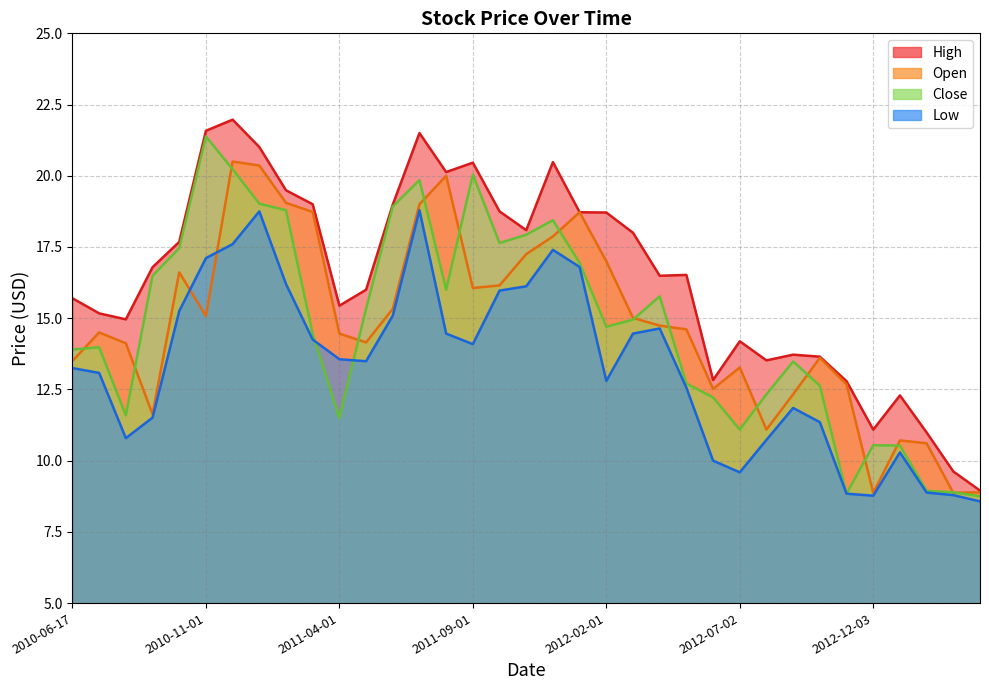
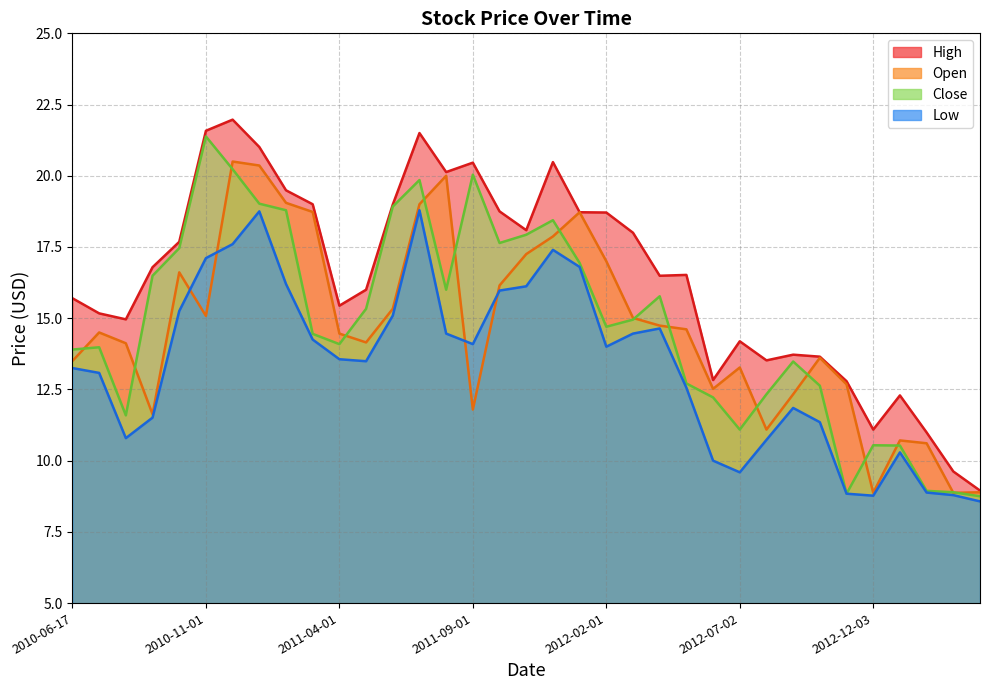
Close, 2011-04-01: 11.5 -> 14.1
Open, 2011-09-01: 16.1 -> 11.8
Low, 2012-02-01: 12.8 -> 14.0
